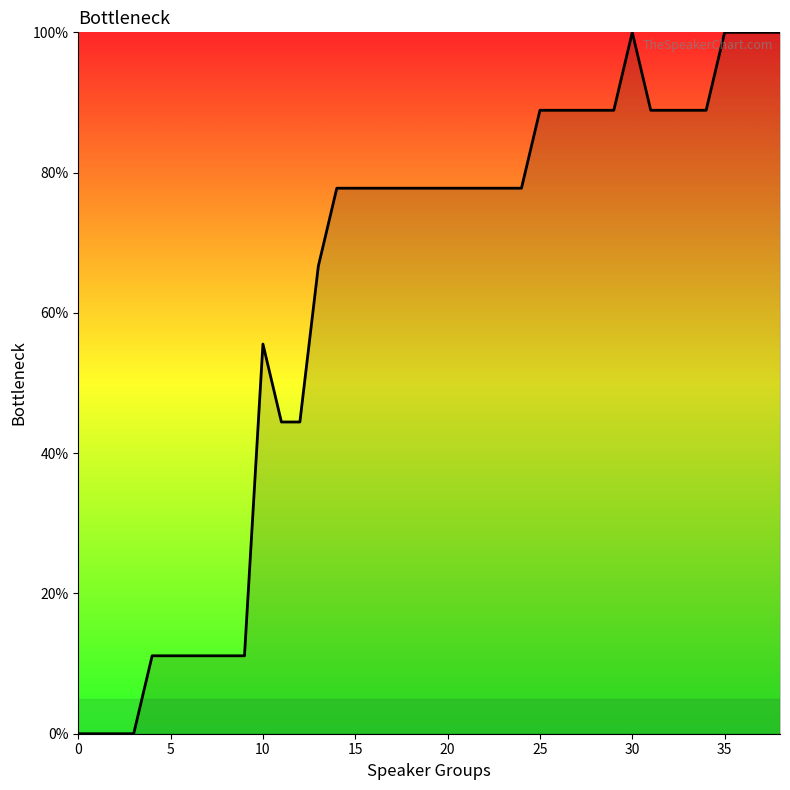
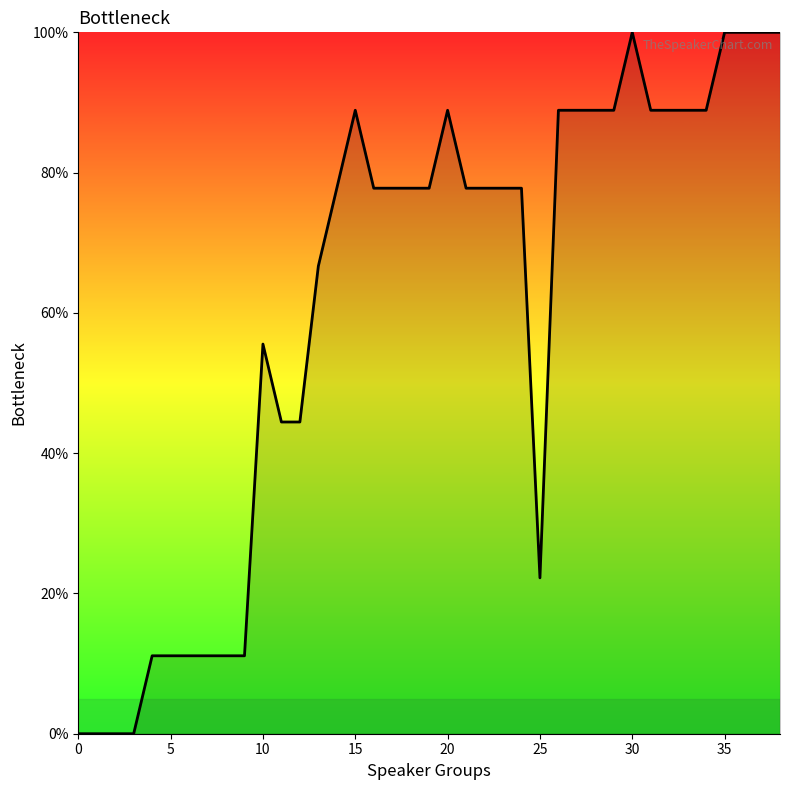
15: 78% -> 89%
20: 78% -> 89%
25: 89% -> 22%
